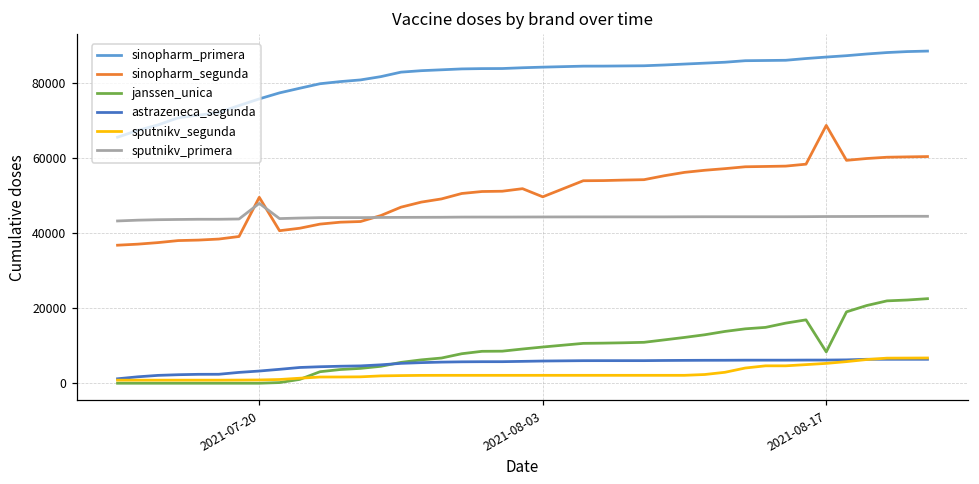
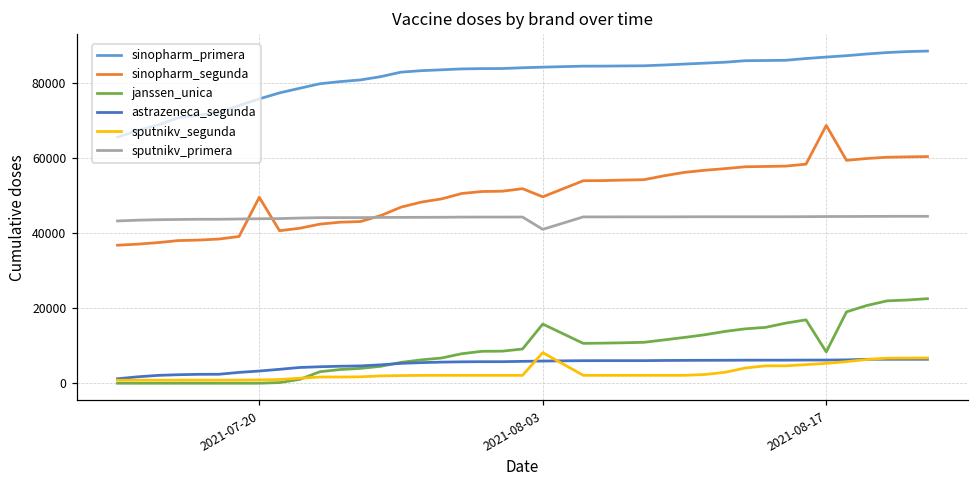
sputnikv_primera, 2021-07-20: 48000 -> 44000
janssen_unica, 2021-08-03: 10000 -> 16000
sputnikv_segunda, 2021-08-03: 2000 -> 8000
sputnikv_primera, 2021-08-03: 44000 -> 41000
